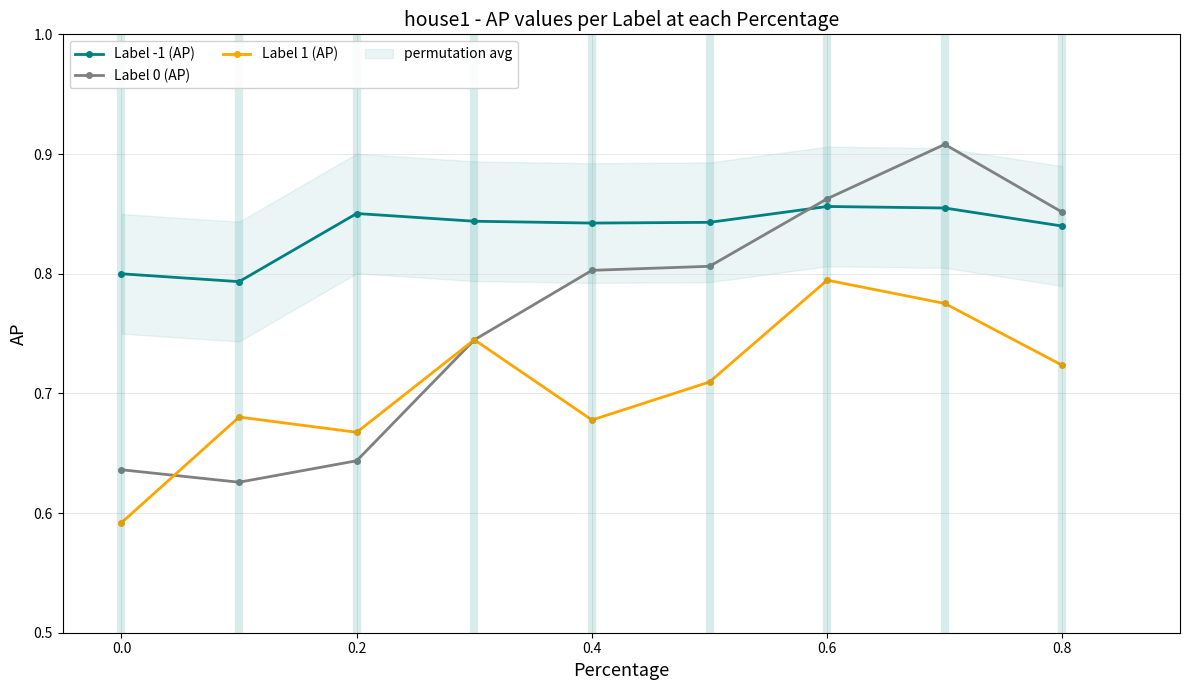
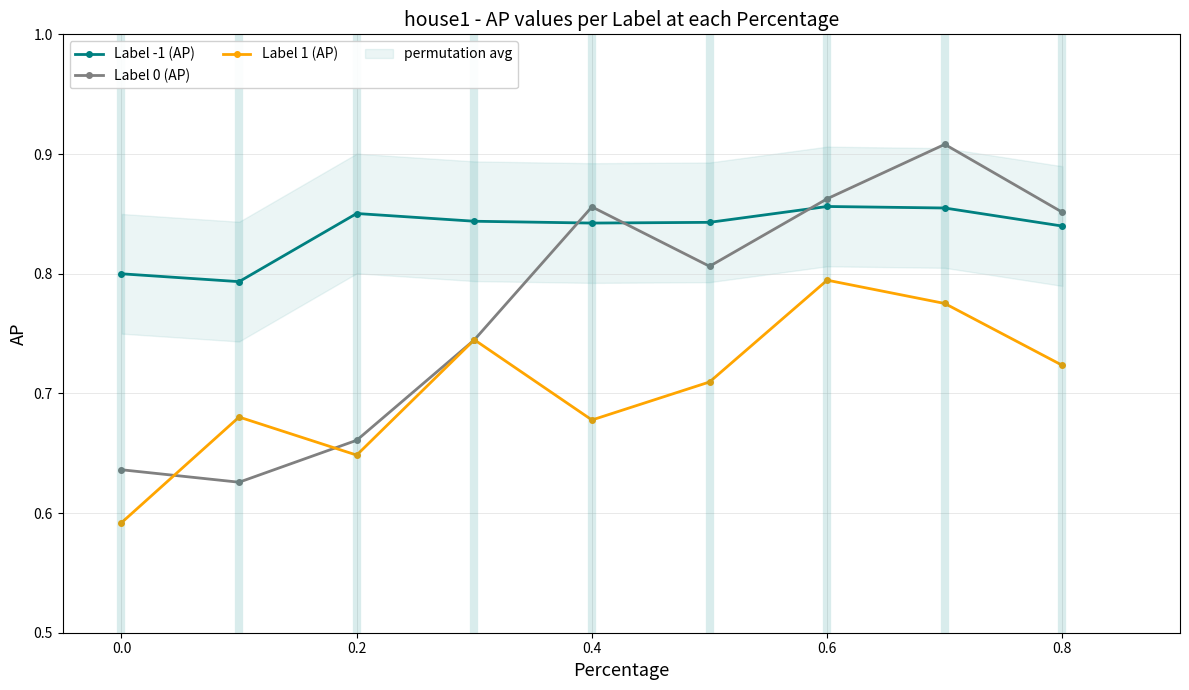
Label 0 (AP), 0.2: 0.644 -> 0.661
Label 1 (AP), 0.2: 0.667 -> 0.648
Label 0 (AP), 0.4: 0.803 -> 0.856
